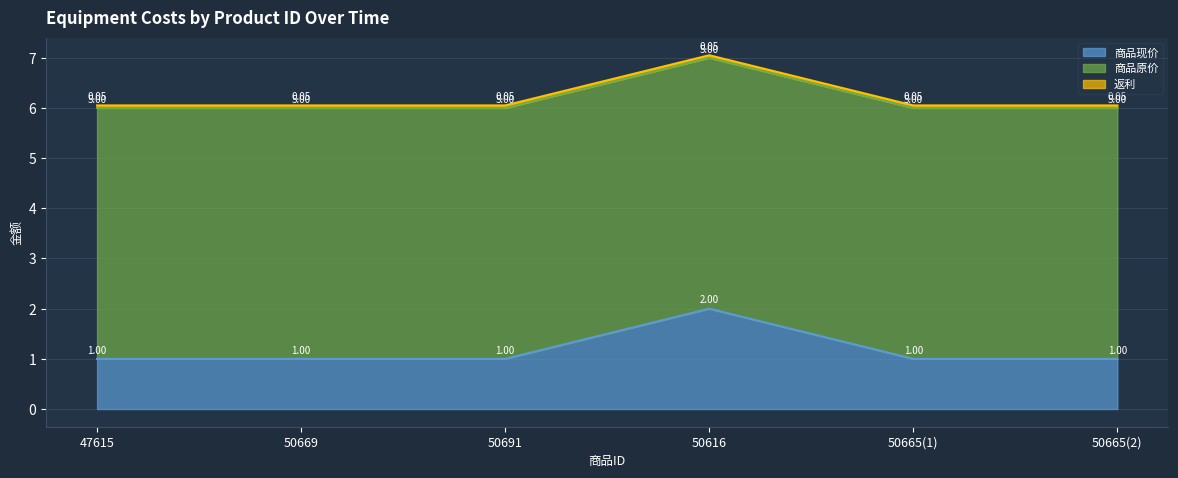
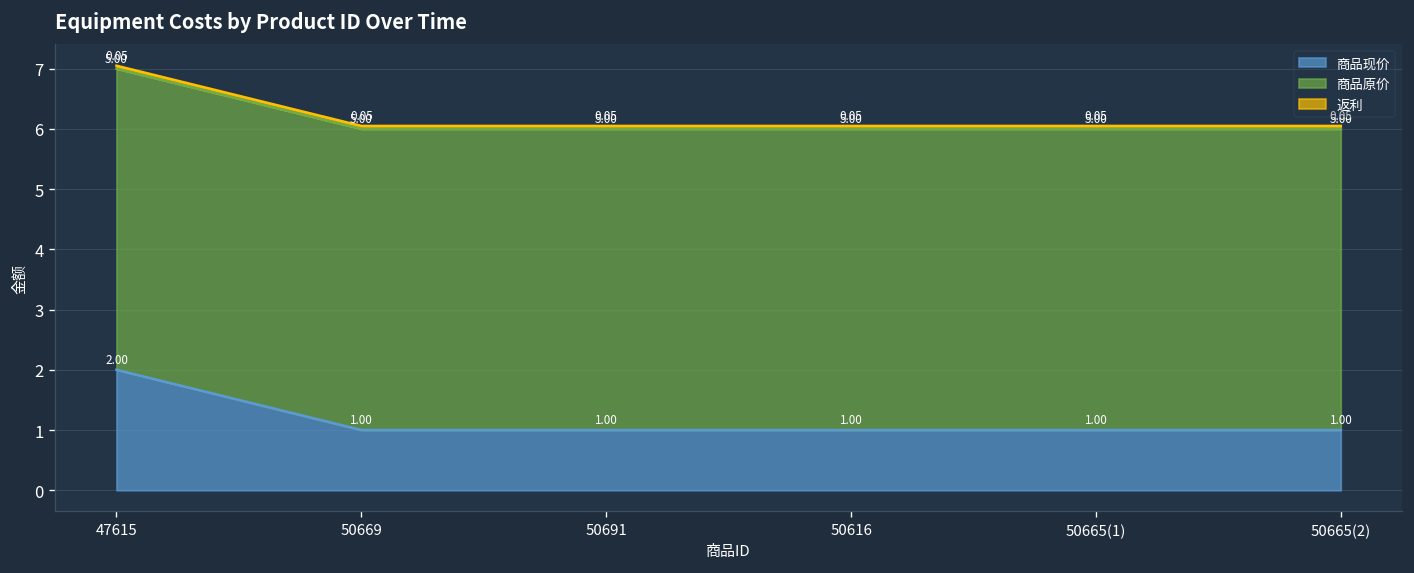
商品现价, 47615: 1.00 -> 2.00
商品现价, 50616: 2.00 -> 1.00
